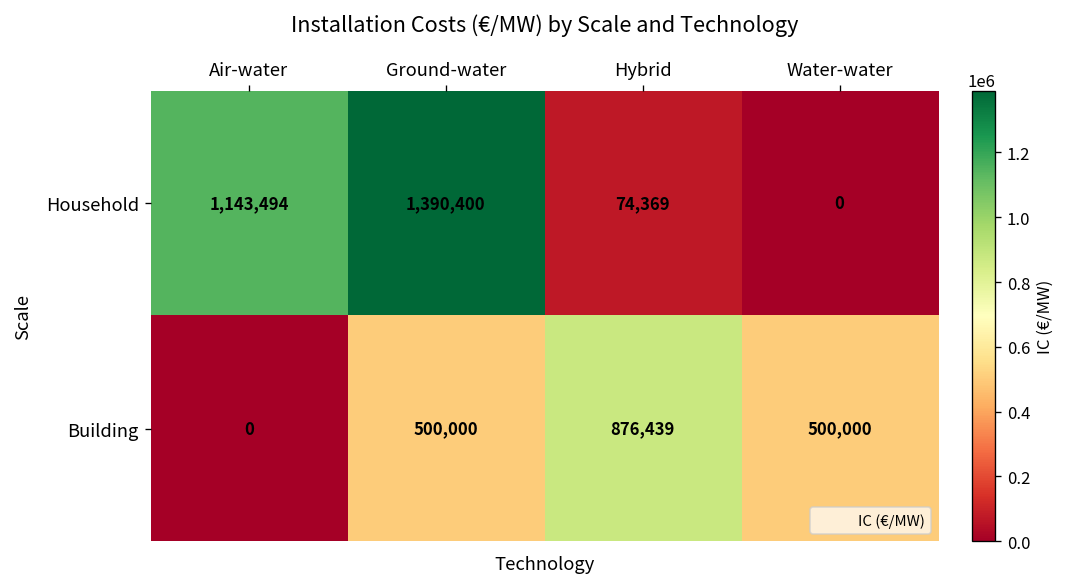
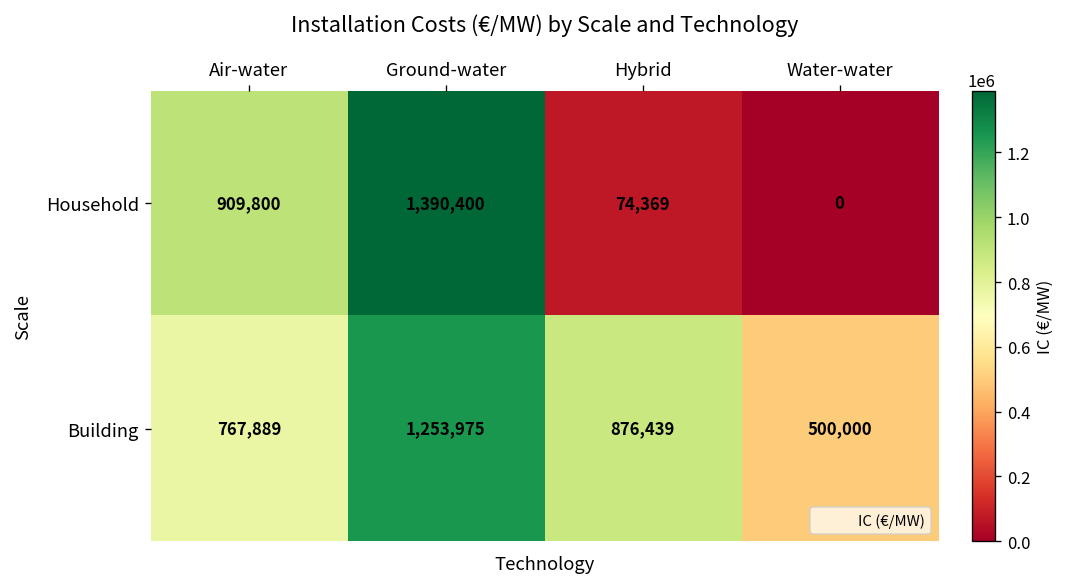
Household, Air-water: 1,143,494 -> 909,800
Building, Air-water: 0 -> 767,889
Building, Ground-water: 500,000 -> 1,253,975
